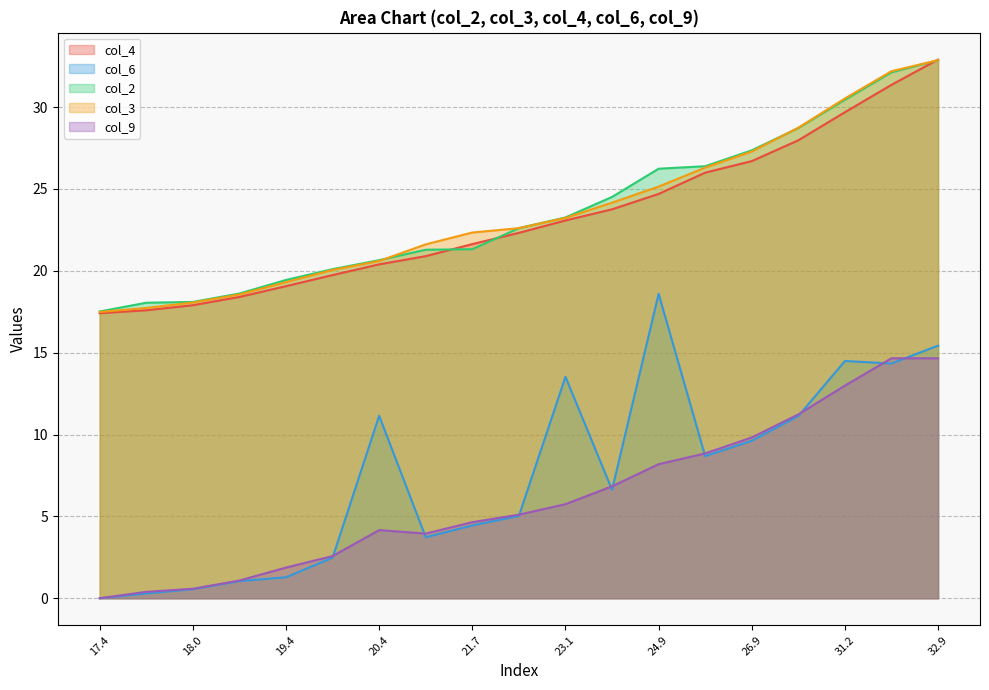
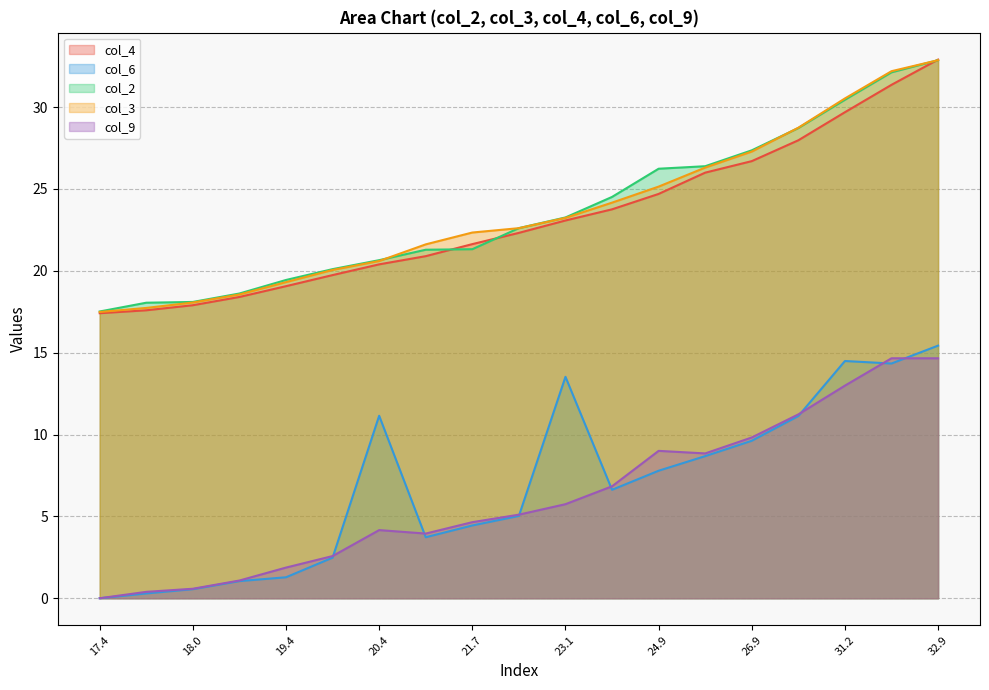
col_6, 24.9: 18.6 -> 7.8
col_9, 24.9: 8.2 -> 9.0
